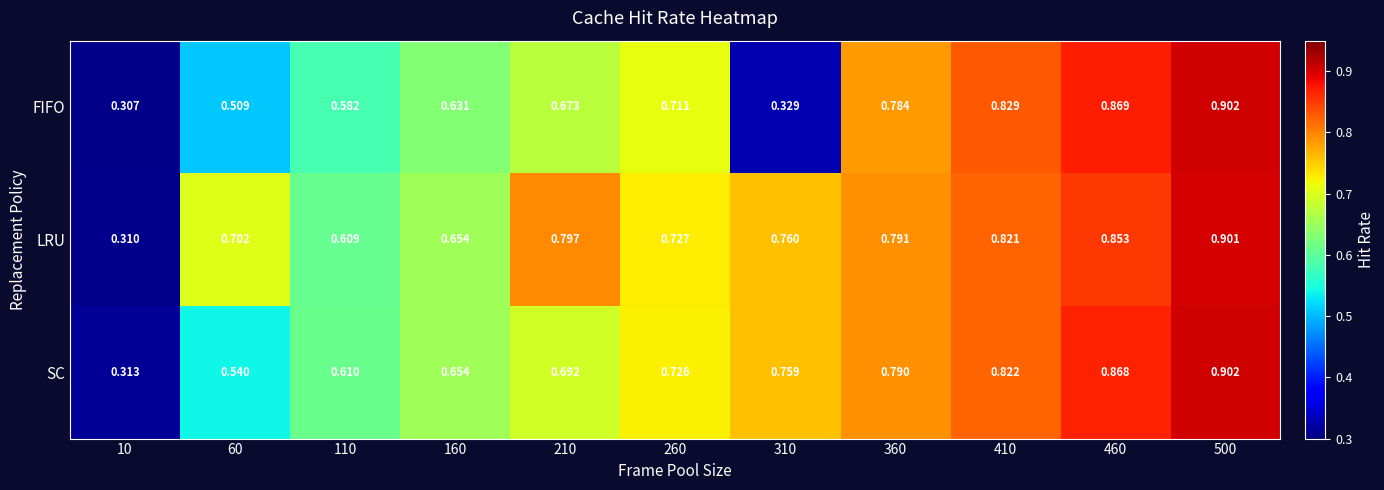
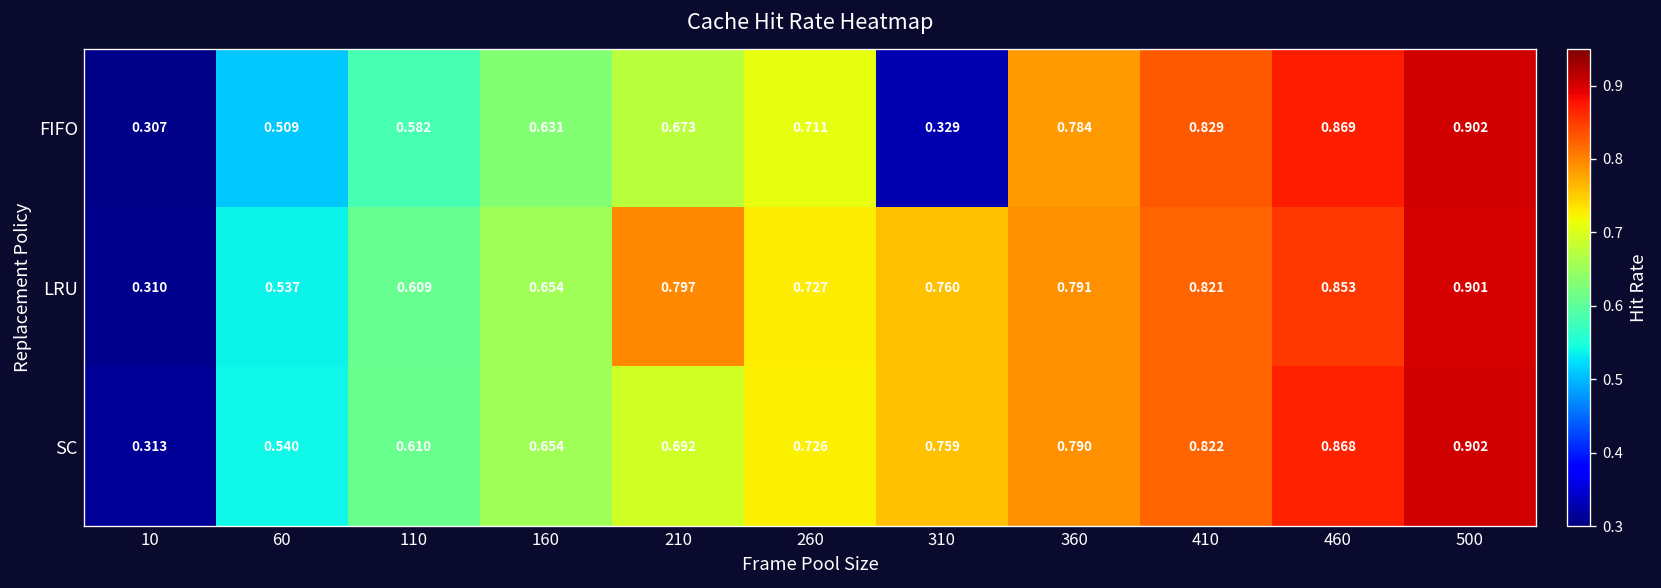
LRU, 60: 0.702 -> 0.537
